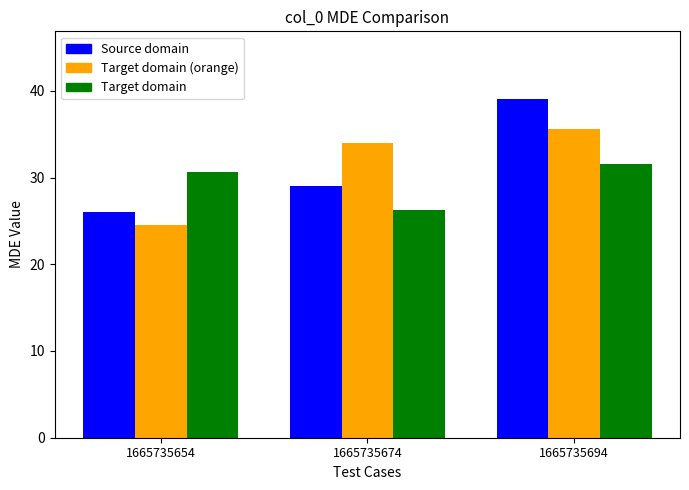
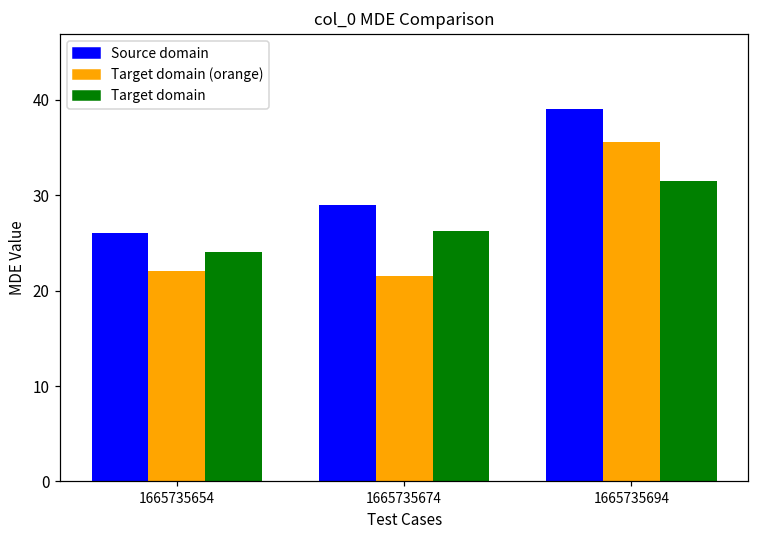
Target domain (orange), 1665735654: 25 -> 22
Target domain, 1665735654: 31 -> 24
Target domain (orange), 1665735674: 34 -> 22
